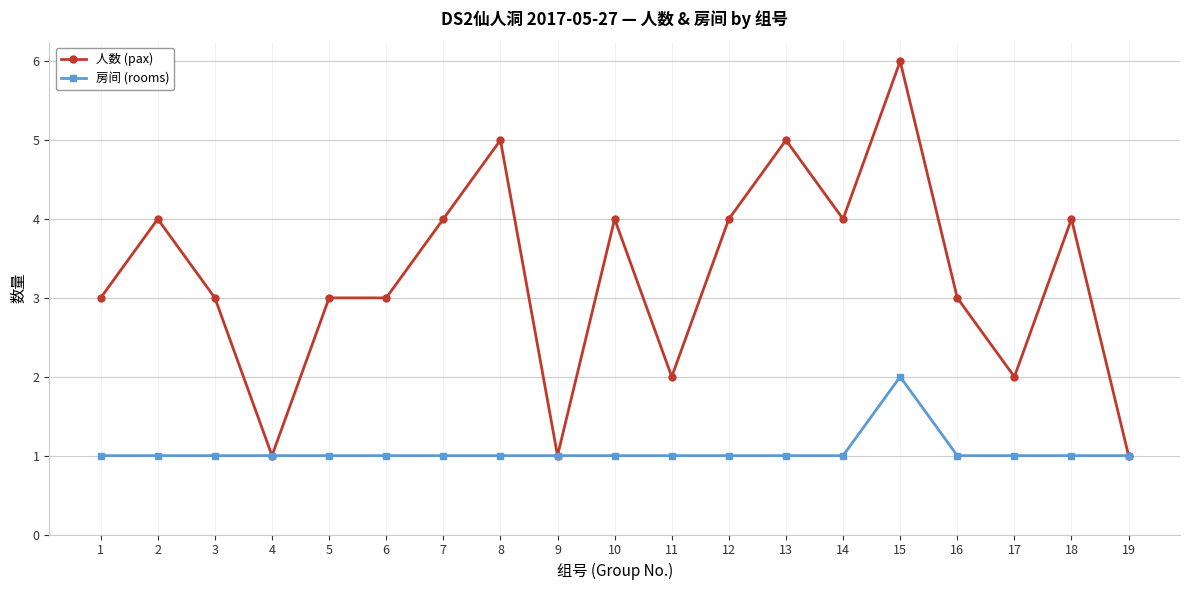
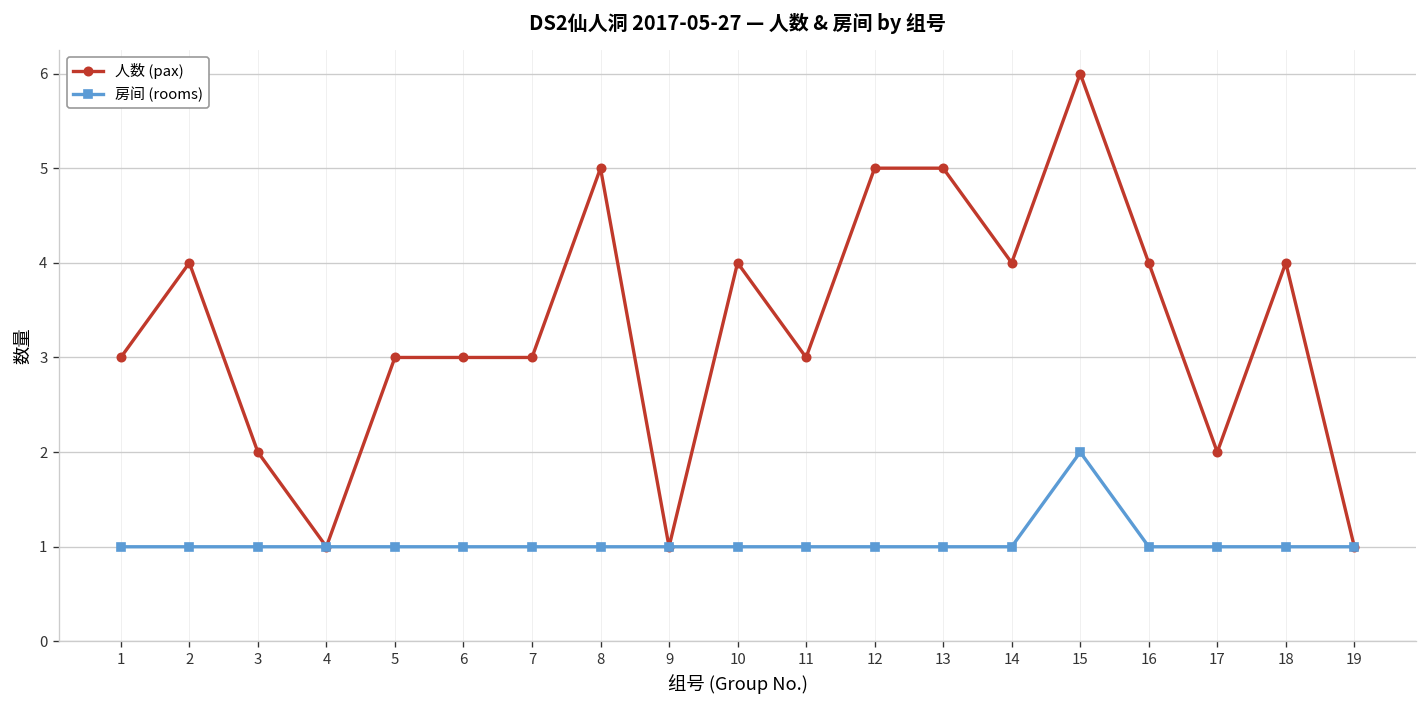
人数 (pax), 3: 3 -> 2
人数 (pax), 7: 4 -> 3
人数 (pax), 11: 2 -> 3
人数 (pax), 12: 4 -> 5
人数 (pax), 16: 3 -> 4
